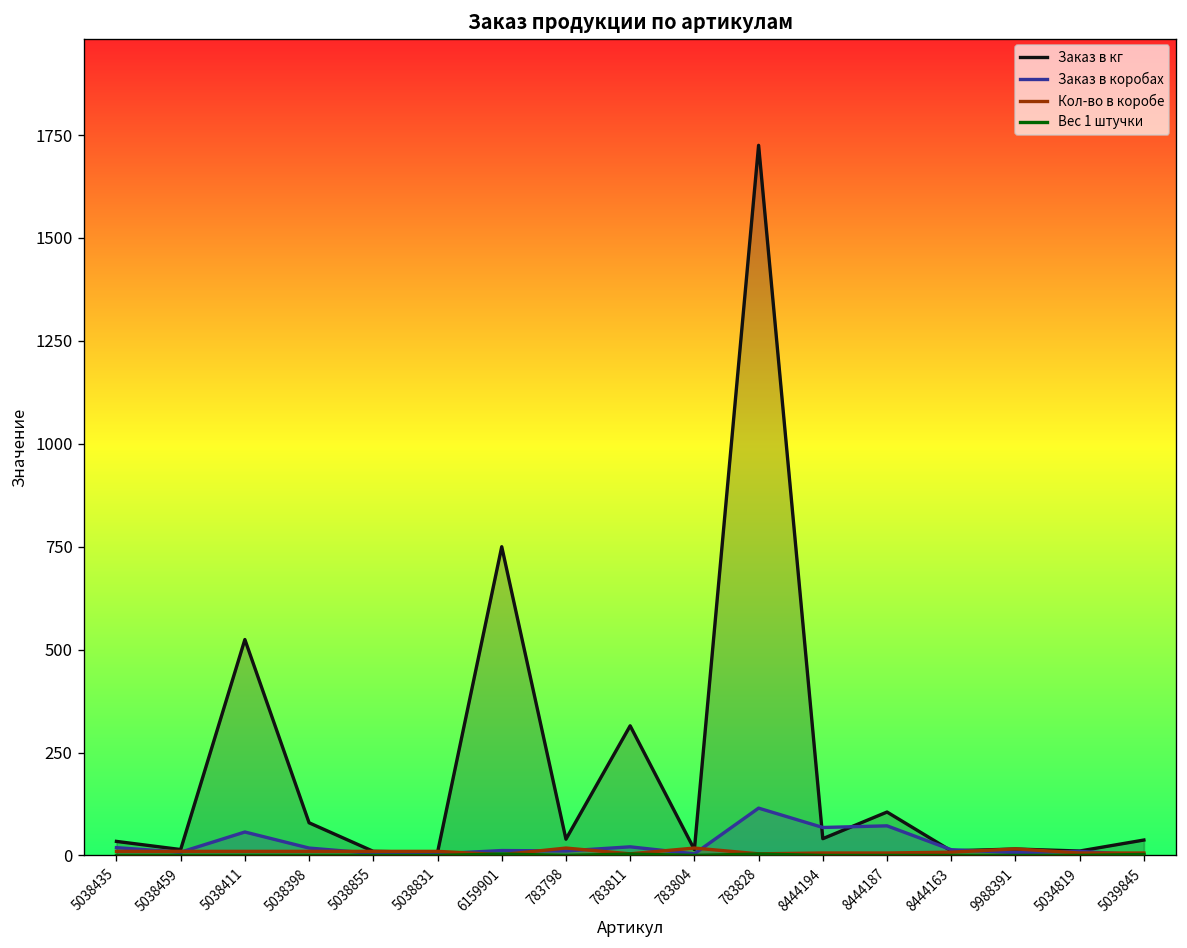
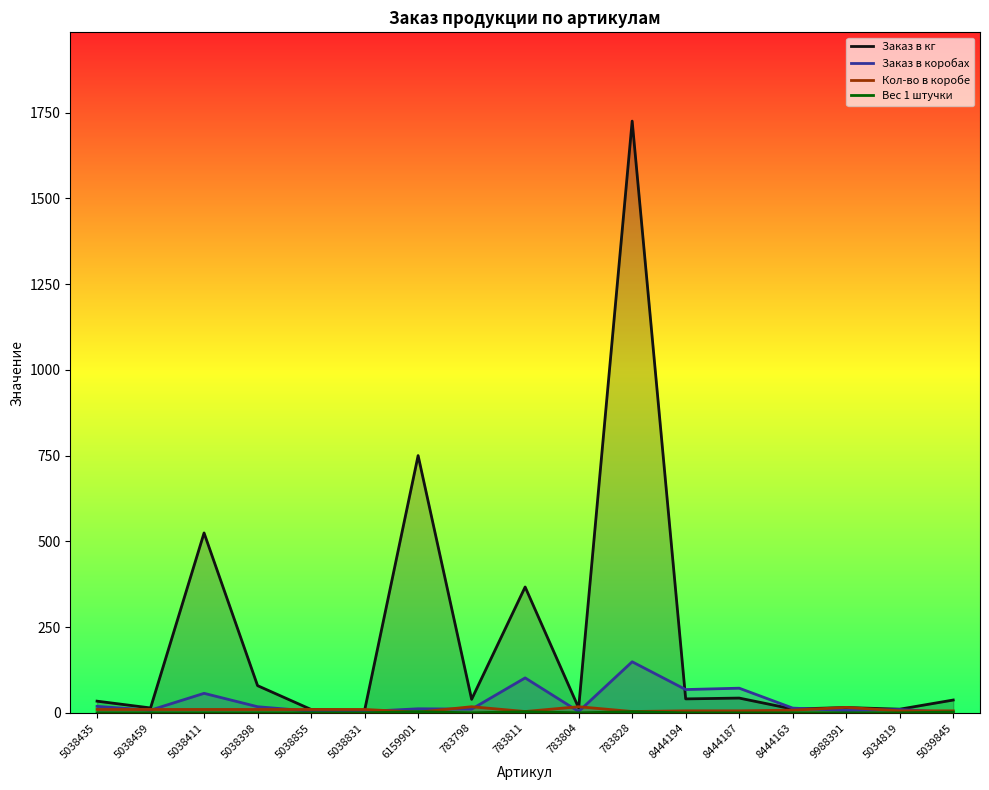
Заказ в кг, 783811: 320 -> 370
Заказ в коробах, 783811: 20 -> 100
Заказ в коробах, 783828: 120 -> 150
Заказ в кг, 8444187: 110 -> 40
